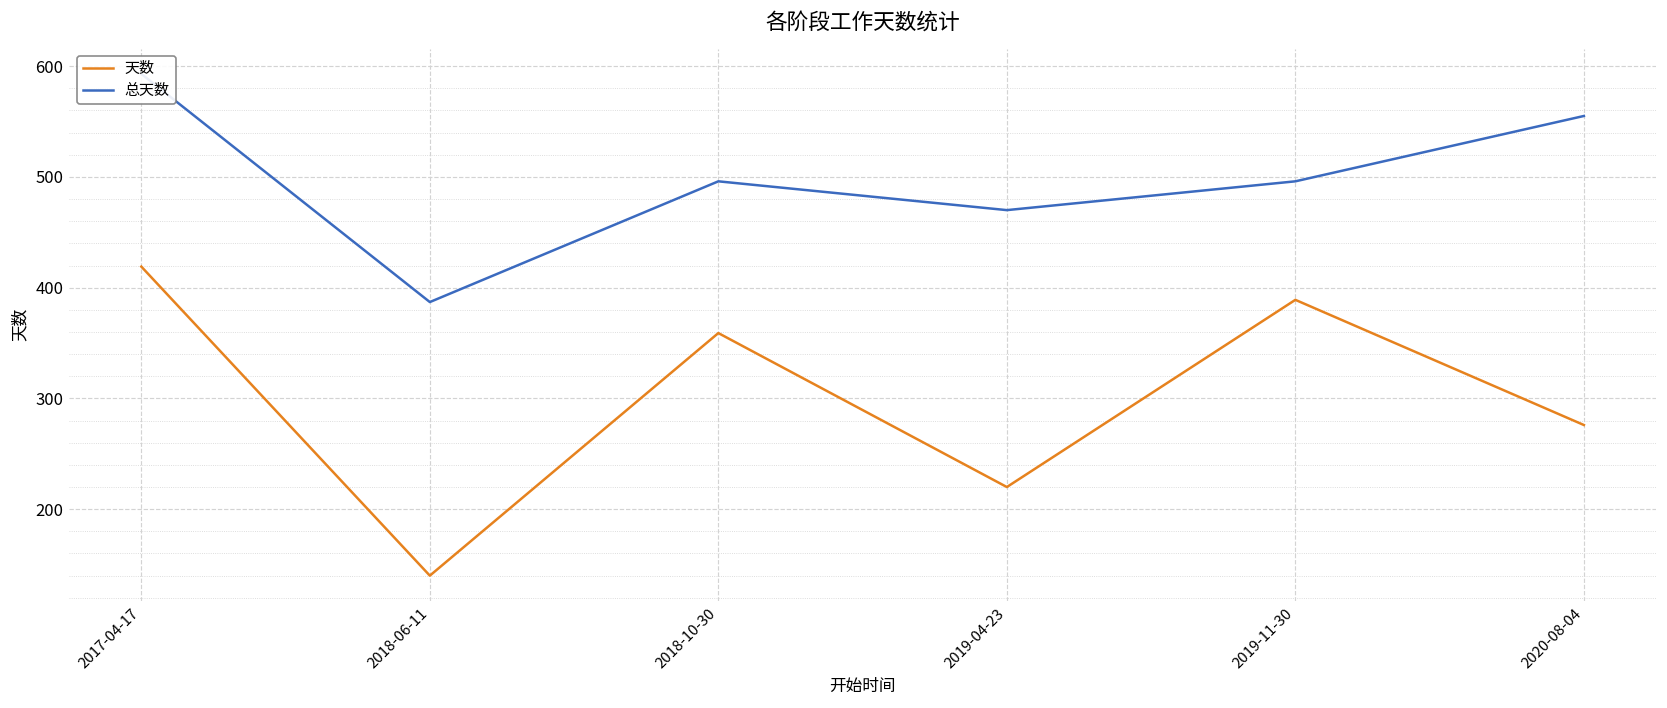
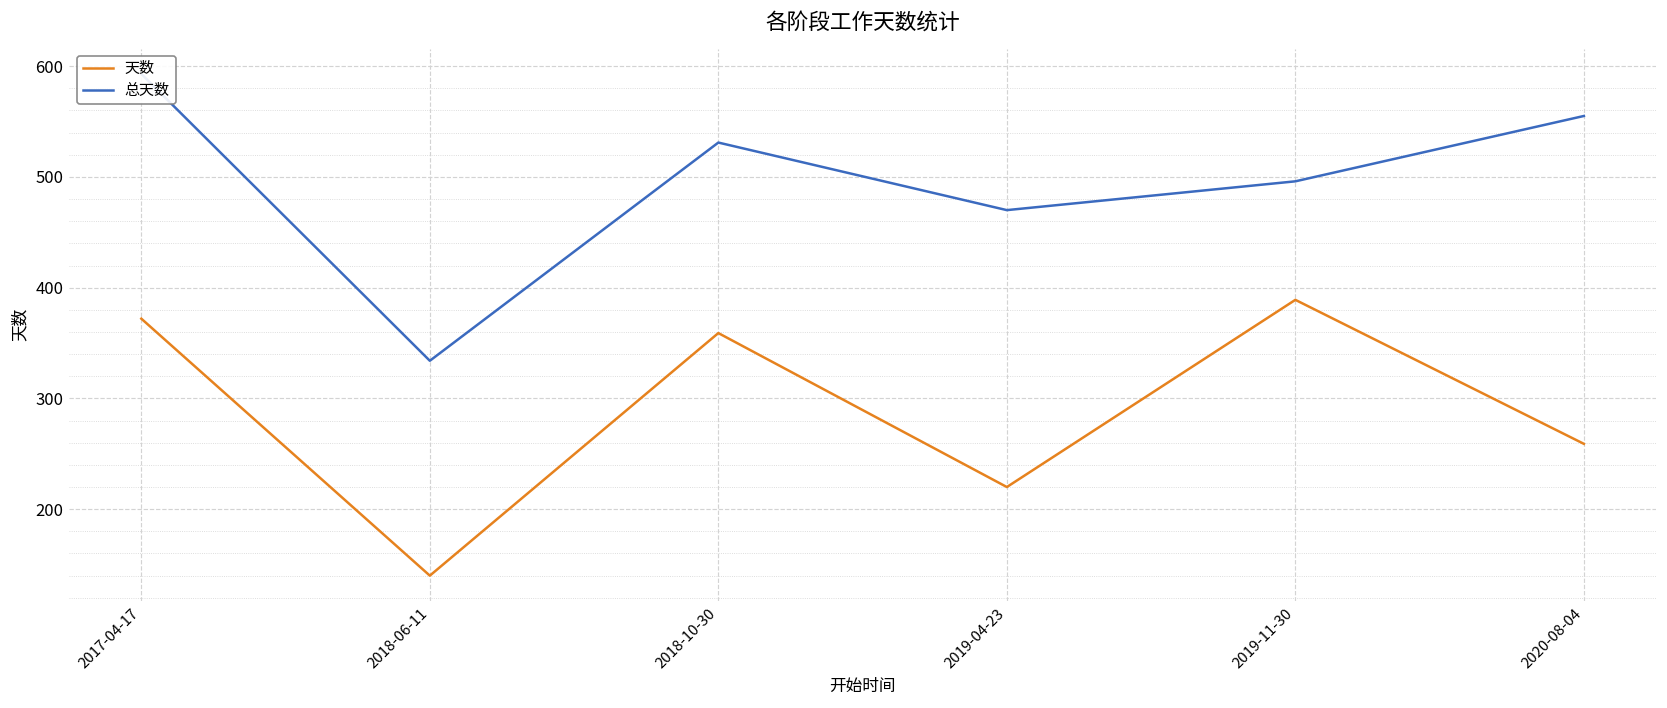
天数, 2017-04-17: 420 -> 370
总天数, 2018-06-11: 390 -> 330
总天数, 2018-10-30: 500 -> 530
天数, 2020-08-04: 280 -> 260
